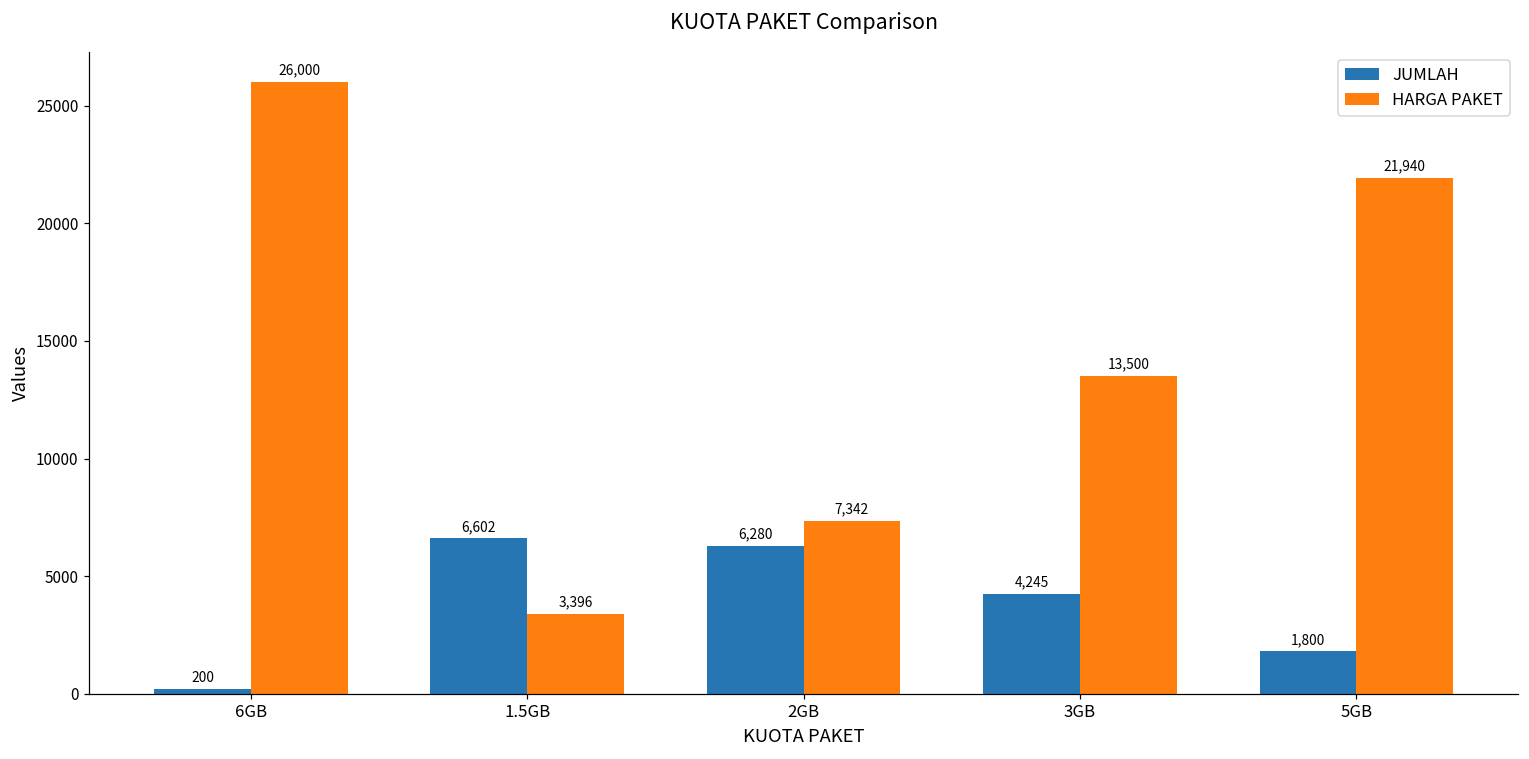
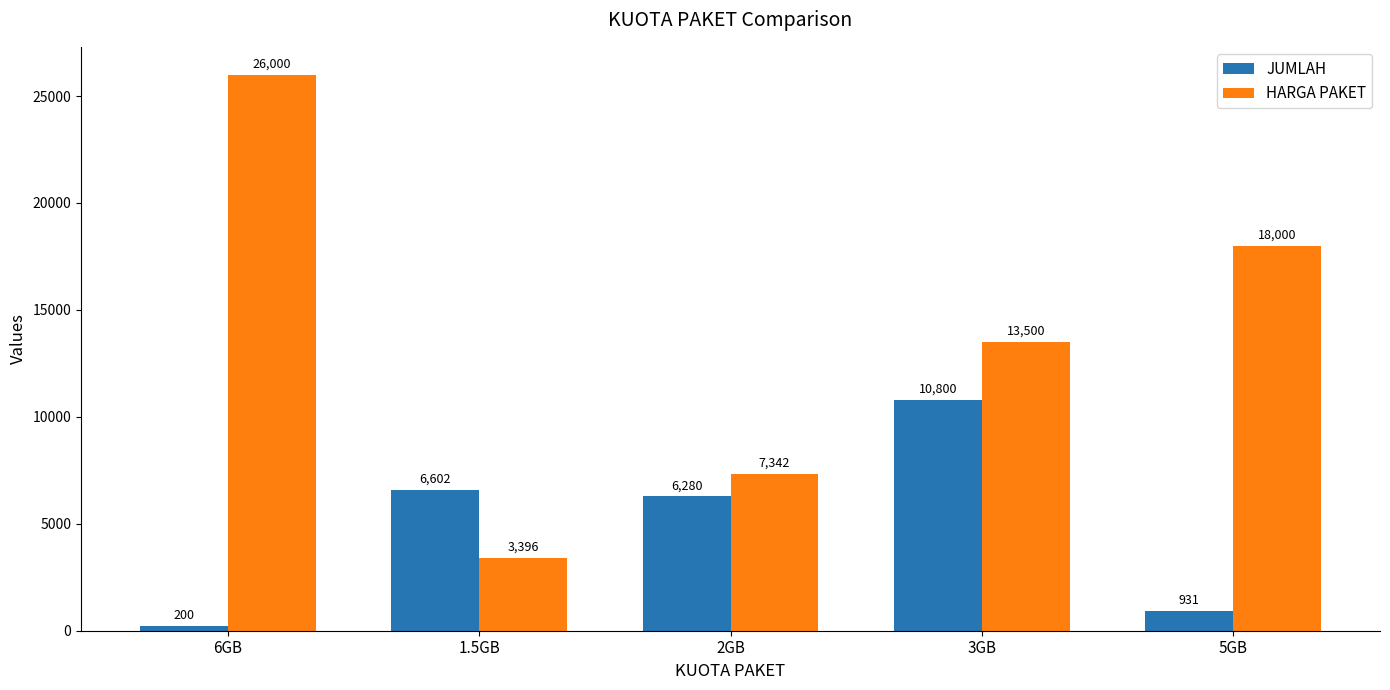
JUMLAH, 3GB: 4,245 -> 10,800
JUMLAH, 5GB: 1,800 -> 931
HARGA PAKET, 5GB: 21,940 -> 18,000
